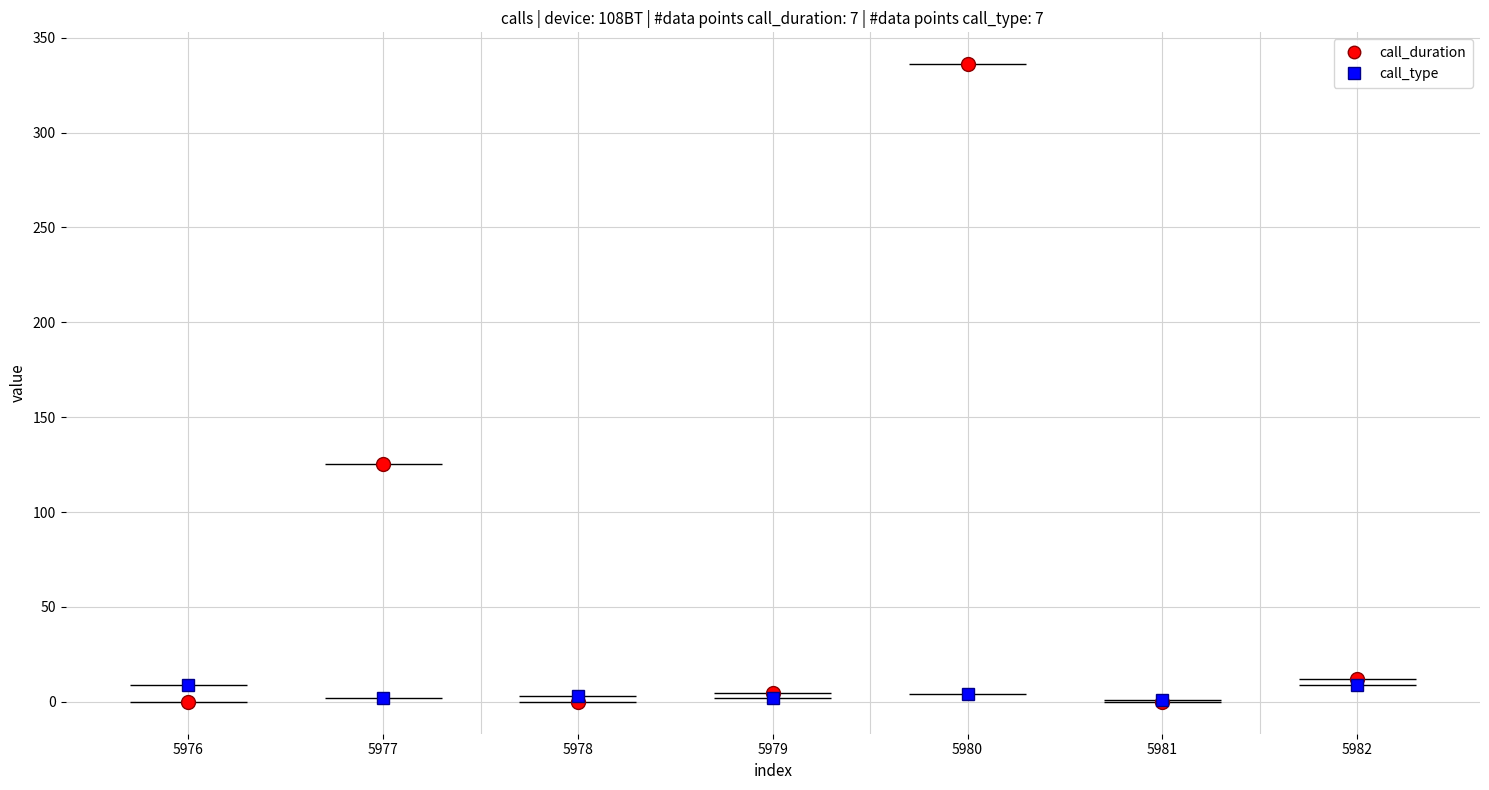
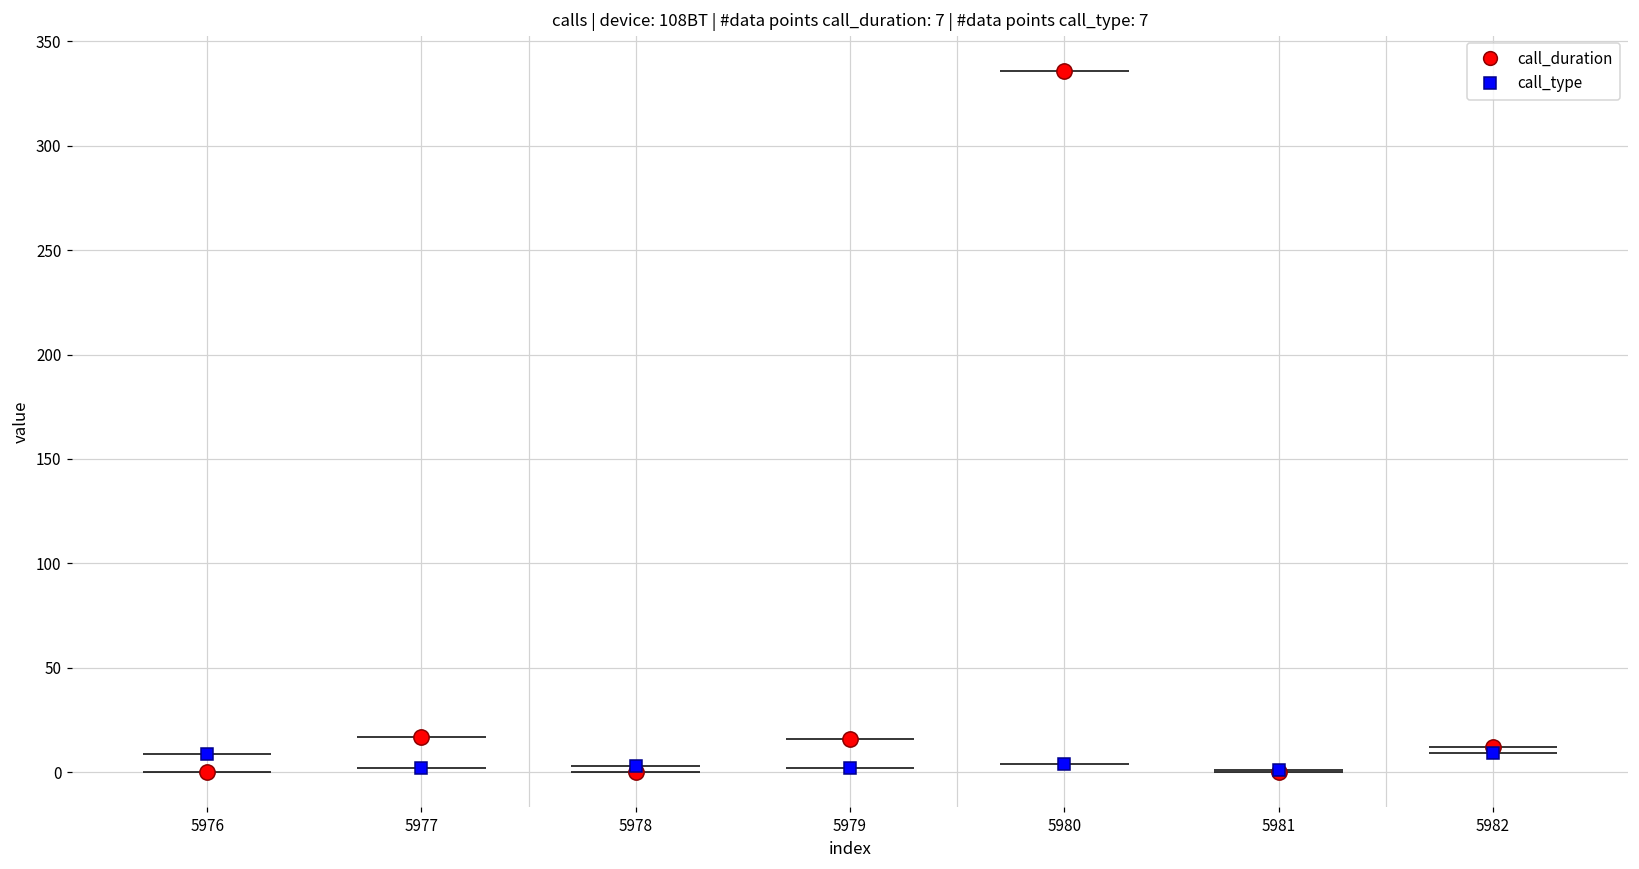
call_duration, 5977: 125 -> 17
call_duration, 5979: 5 -> 16
